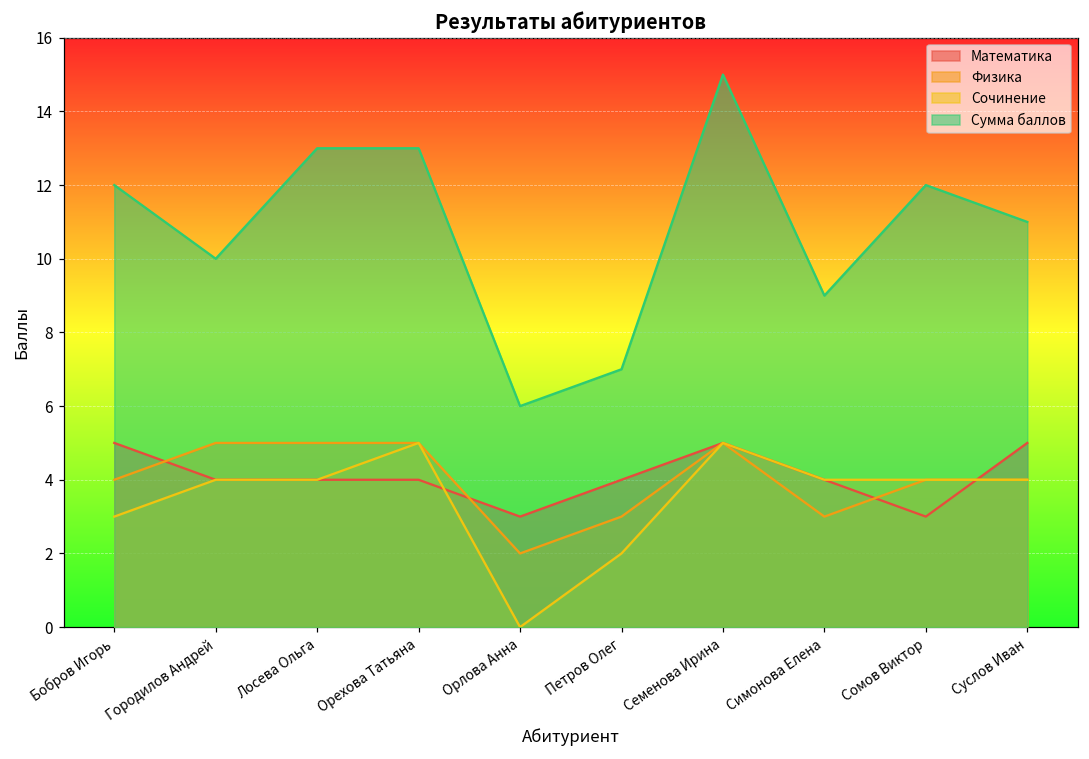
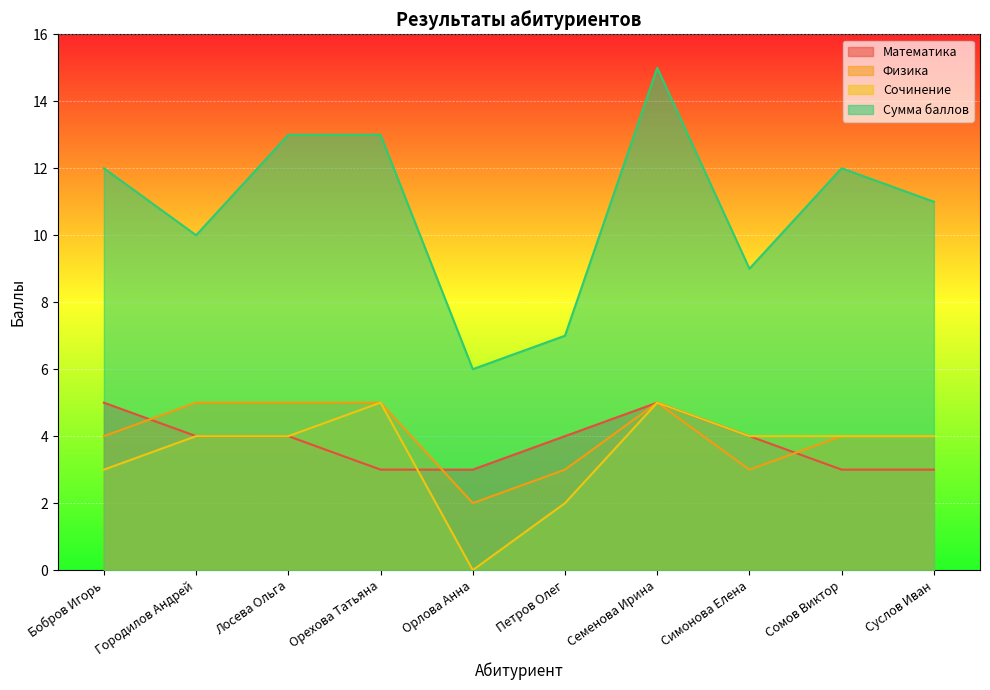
Математика, Орехова Татьяна: 4 -> 3
Математика, Суслов Иван: 5 -> 3
